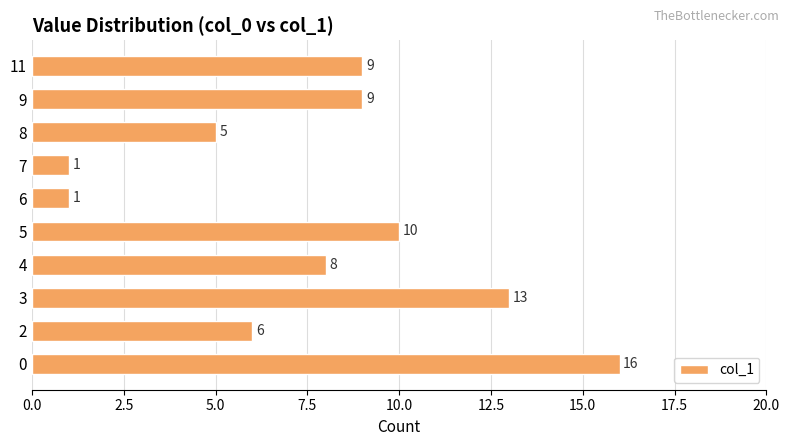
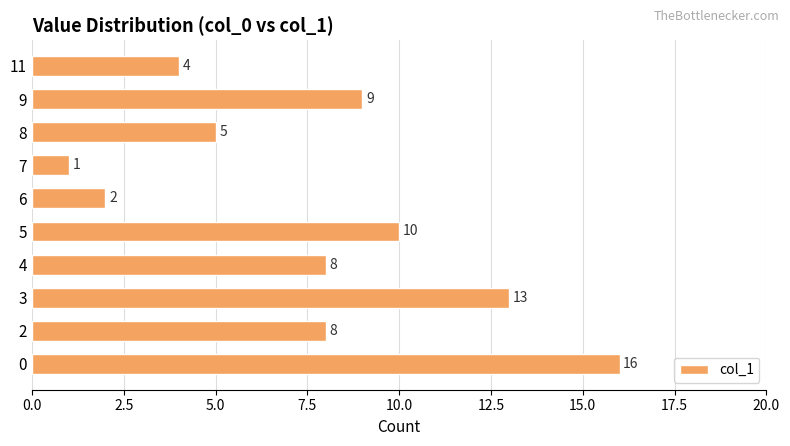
11: 9 -> 4
6: 1 -> 2
2: 6 -> 8
